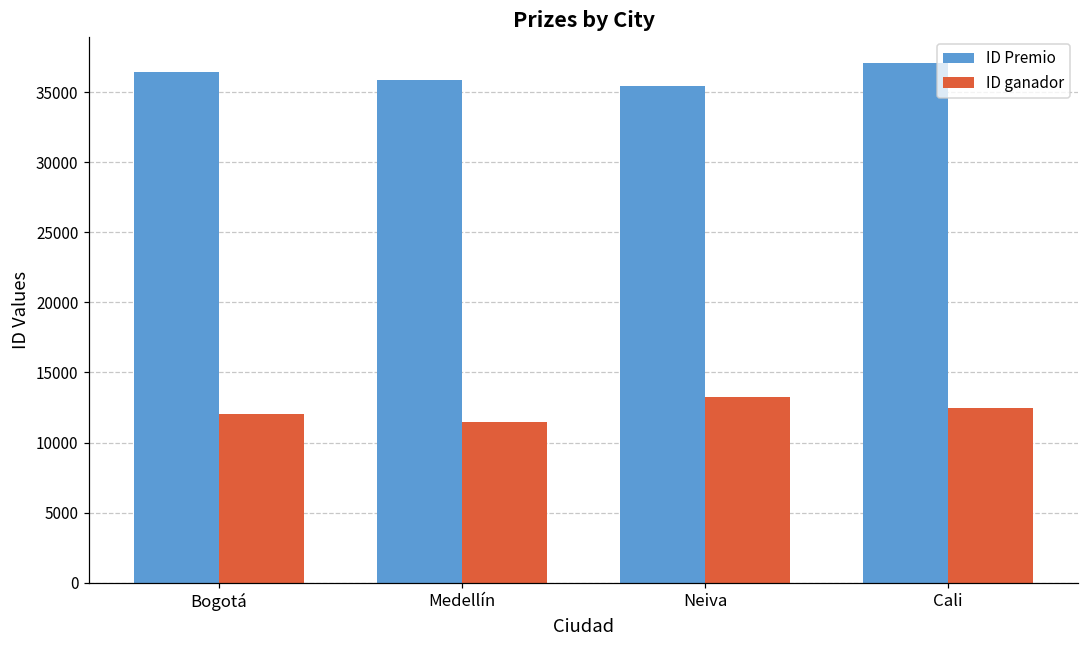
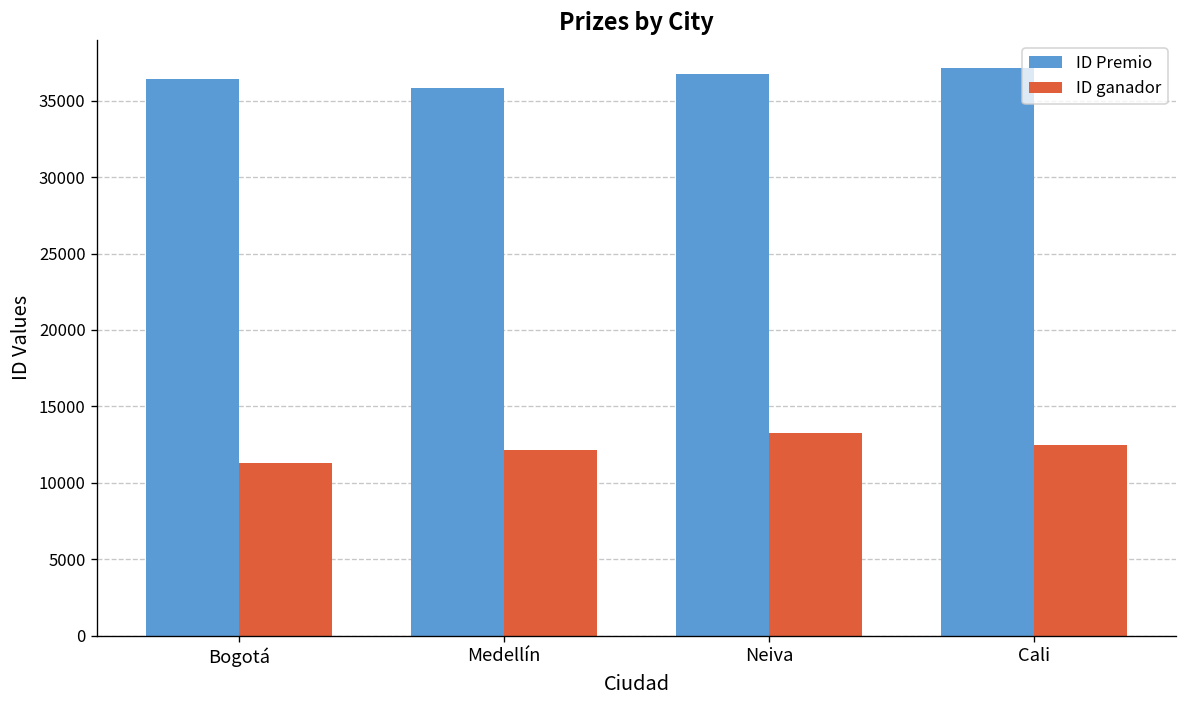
ID ganador, Bogotá: 12000 -> 11300
ID ganador, Medellín: 11400 -> 12100
ID Premio, Neiva: 35500 -> 36800
